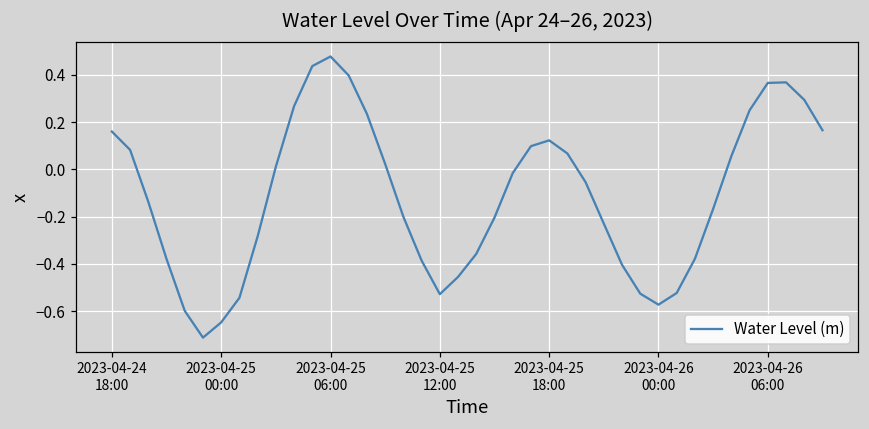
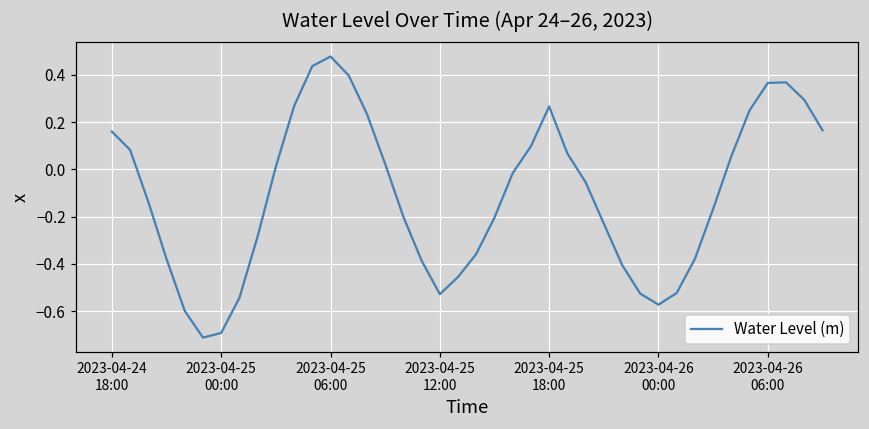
2023-04-25 00:00: -0.65 -> -0.69
2023-04-25 18:00: 0.12 -> 0.27
